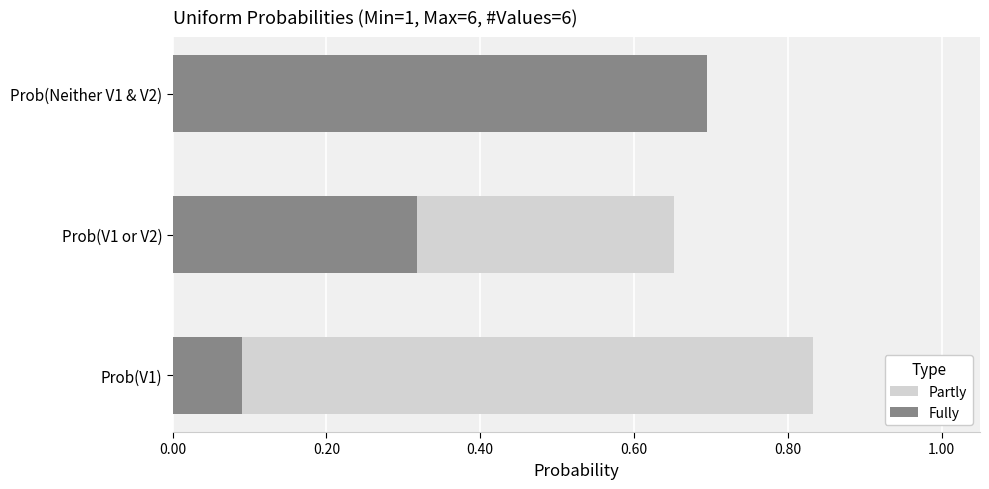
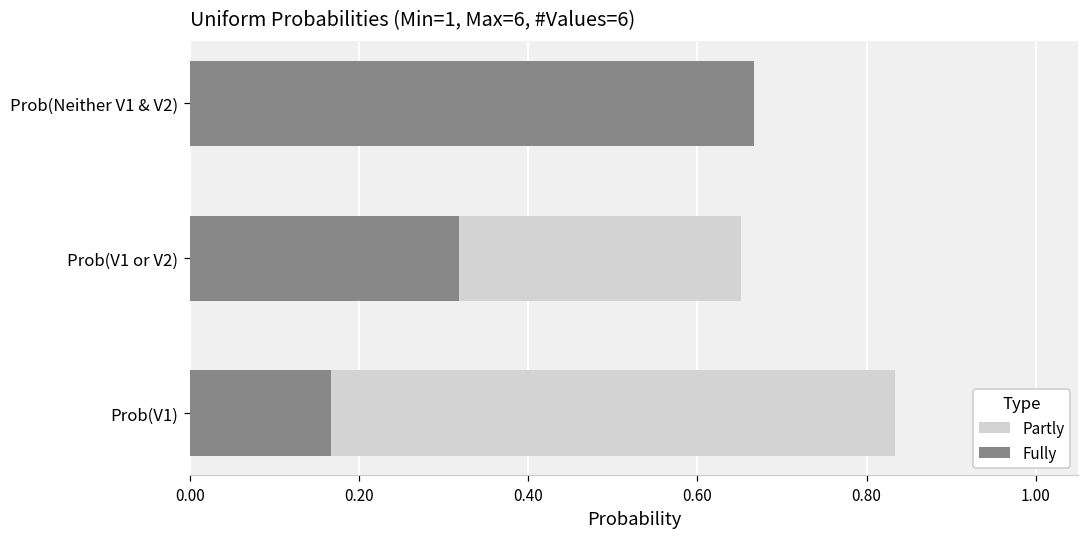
Fully, Prob(Neither V1 & V2): 0.69 -> 0.67
Fully, Prob(V1): 0.09 -> 0.17
